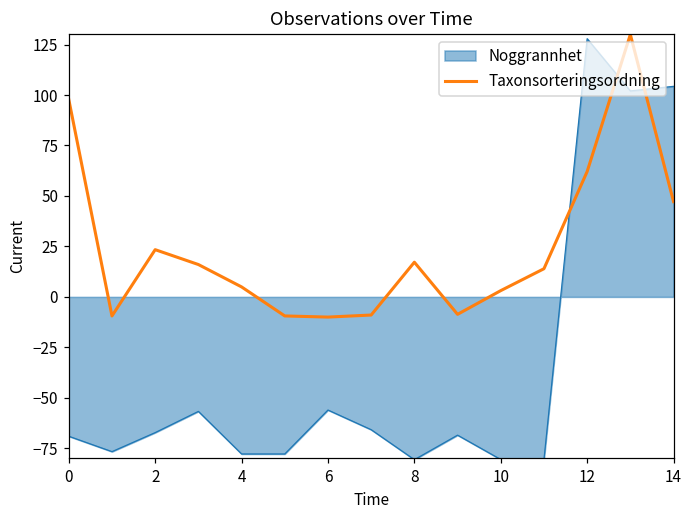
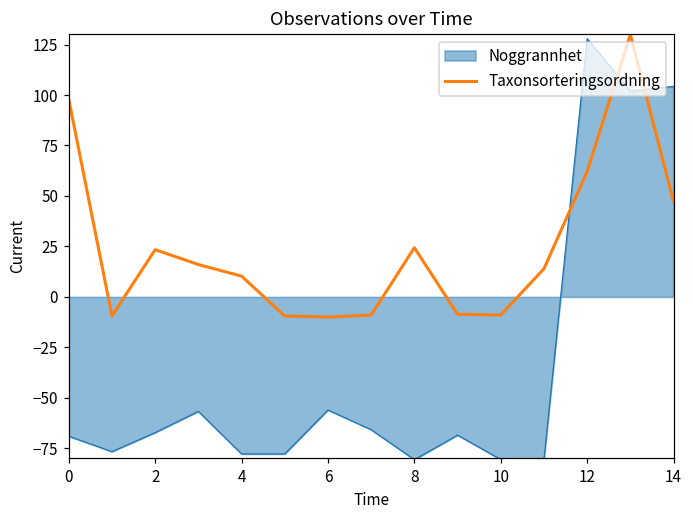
Taxonsorteringsordning, 4: 5 -> 10
Taxonsorteringsordning, 8: 17 -> 24
Taxonsorteringsordning, 10: 3 -> -9
